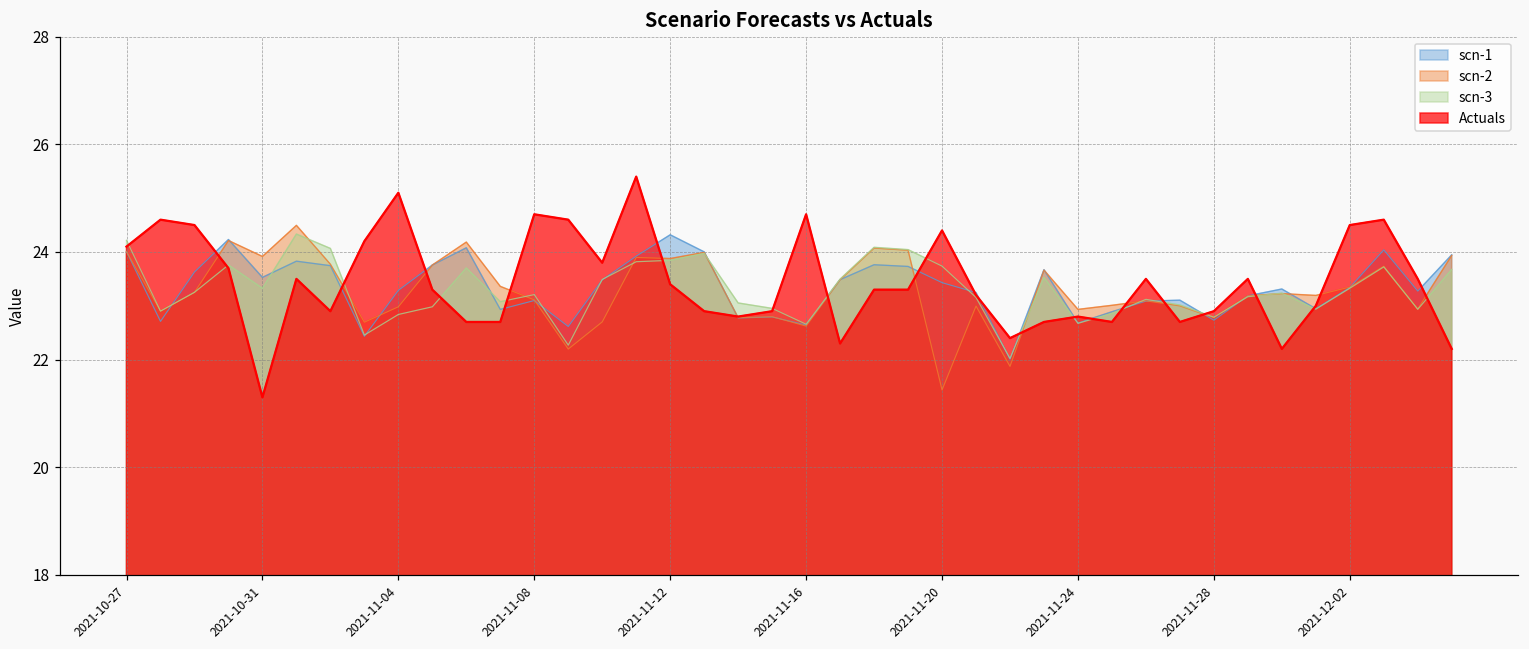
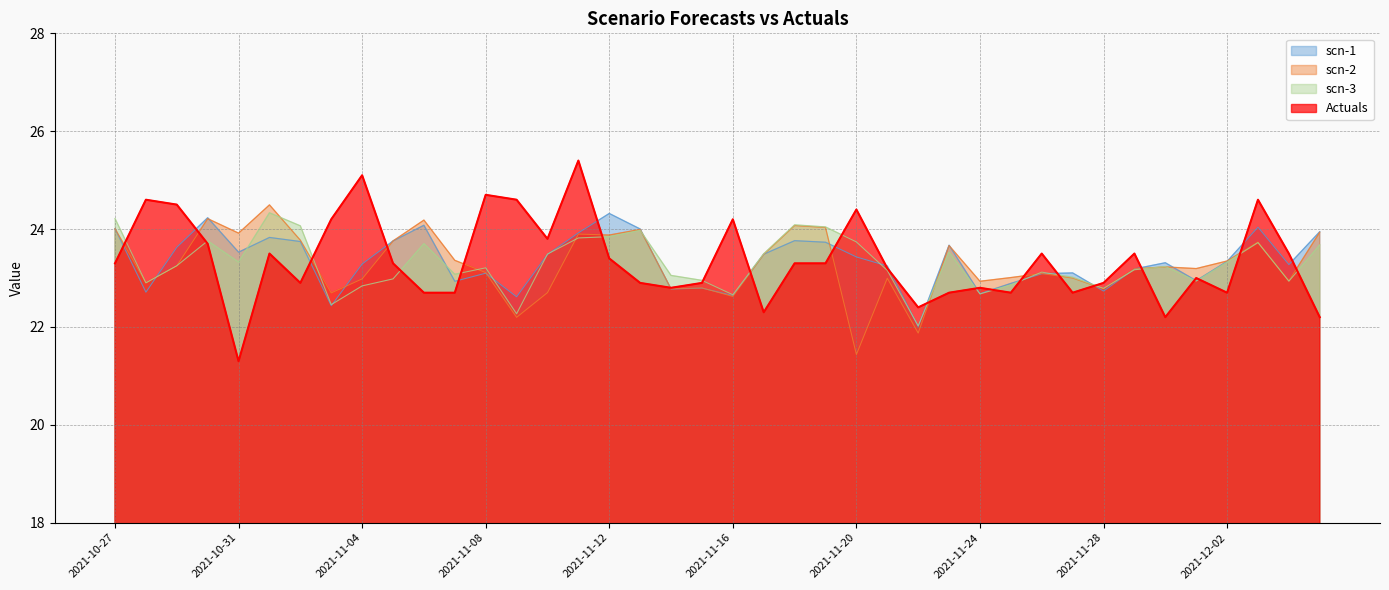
Actuals, 2021-10-27: 24.1 -> 23.3
Actuals, 2021-11-16: 24.7 -> 24.2
Actuals, 2021-12-02: 24.5 -> 22.7
